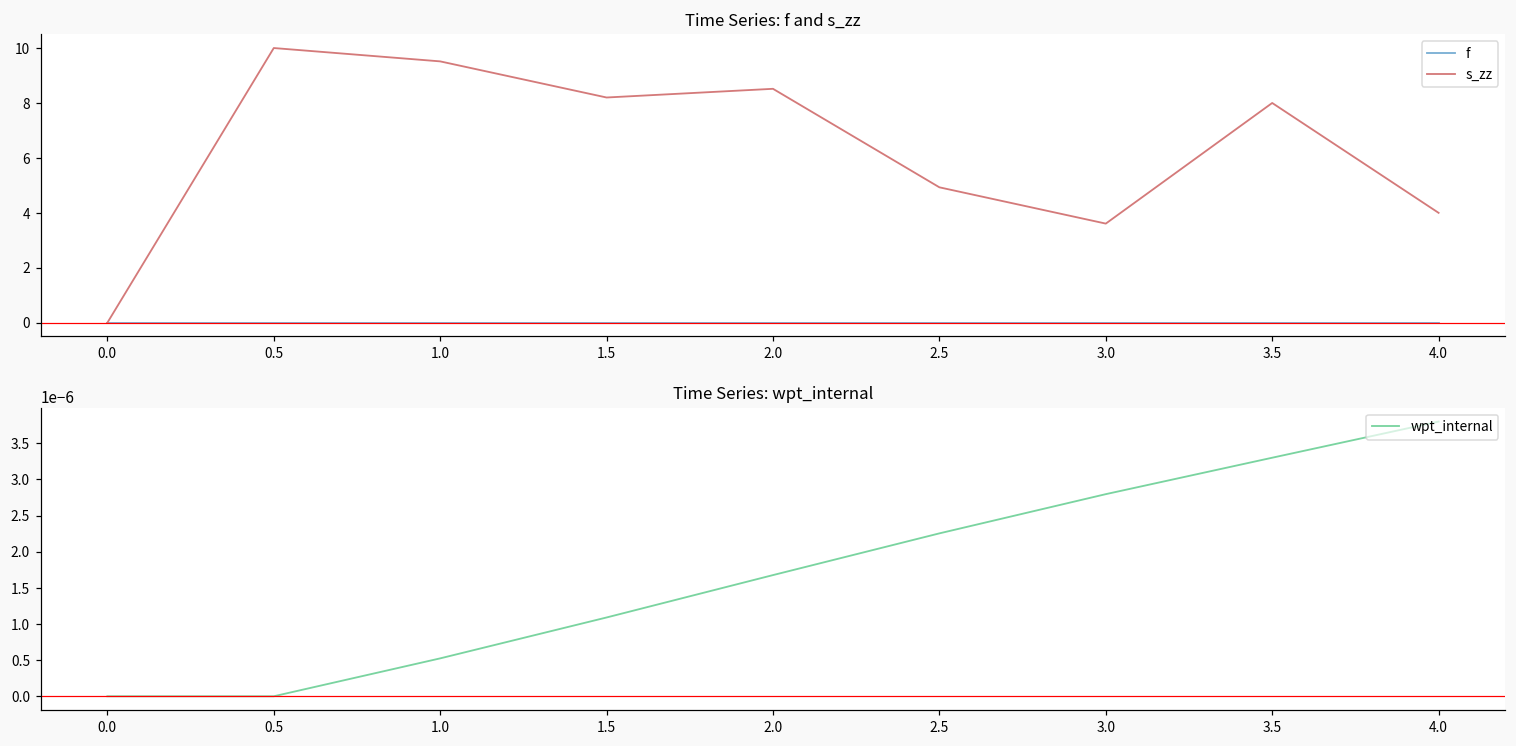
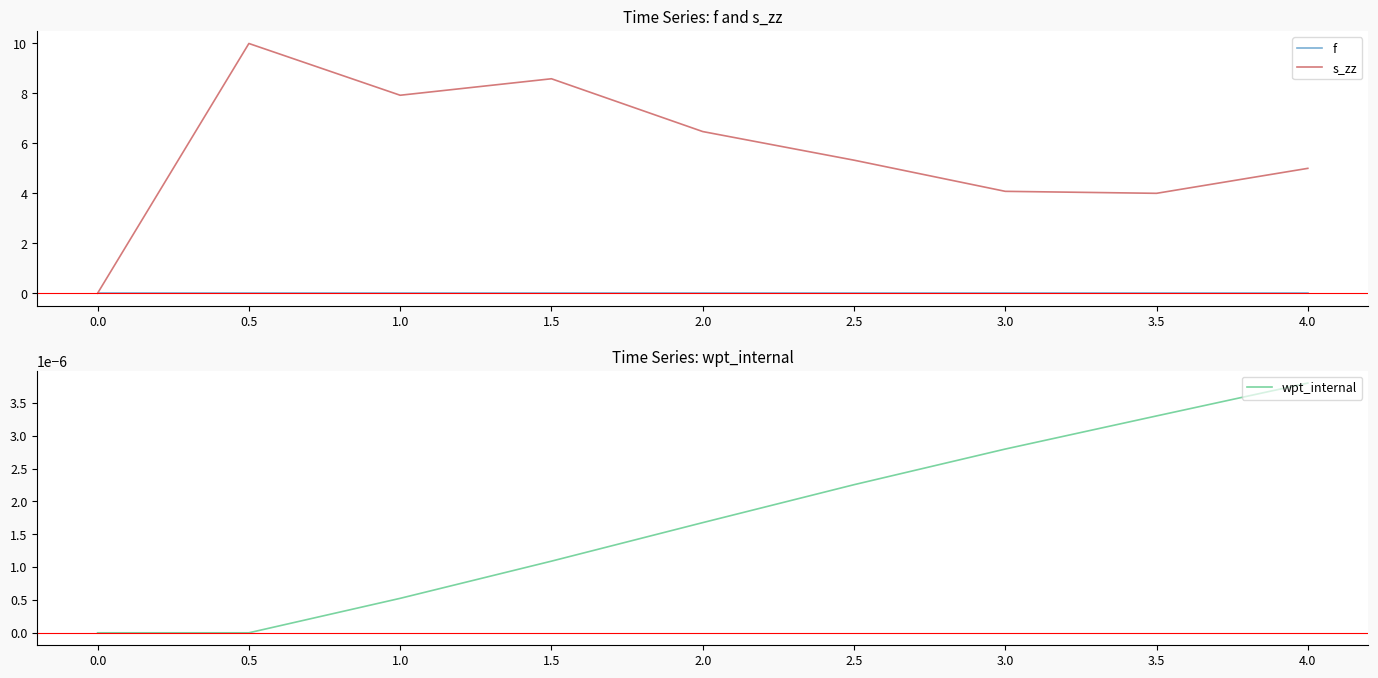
Time Series: f and s_zz, s_zz, 1.0: 9.5 -> 7.9
Time Series: f and s_zz, s_zz, 1.5: 8.2 -> 8.6
Time Series: f and s_zz, s_zz, 2.0: 8.5 -> 6.5
Time Series: f and s_zz, s_zz, 2.5: 4.9 -> 5.3
Time Series: f and s_zz, s_zz, 3.0: 3.6 -> 4.1
Time Series: f and s_zz, s_zz, 3.5: 8 -> 4
Time Series: f and s_zz, s_zz, 4.0: 4 -> 5
